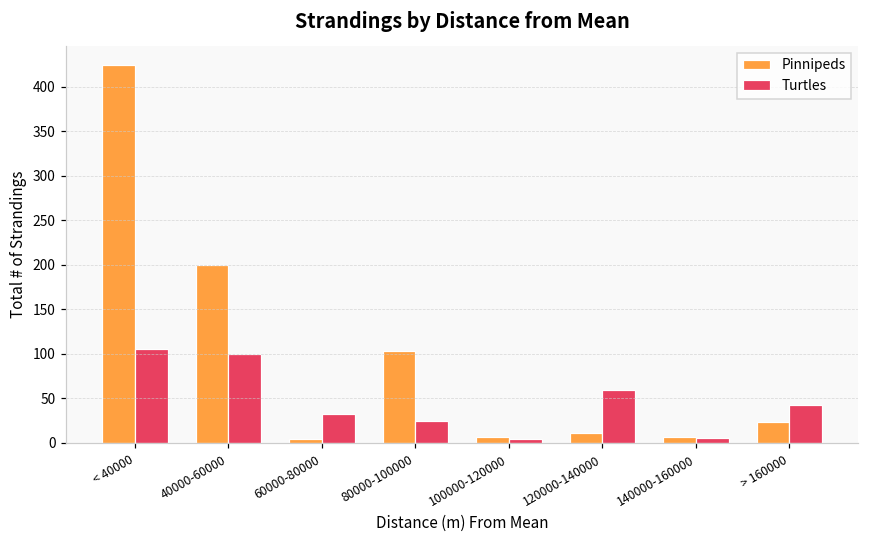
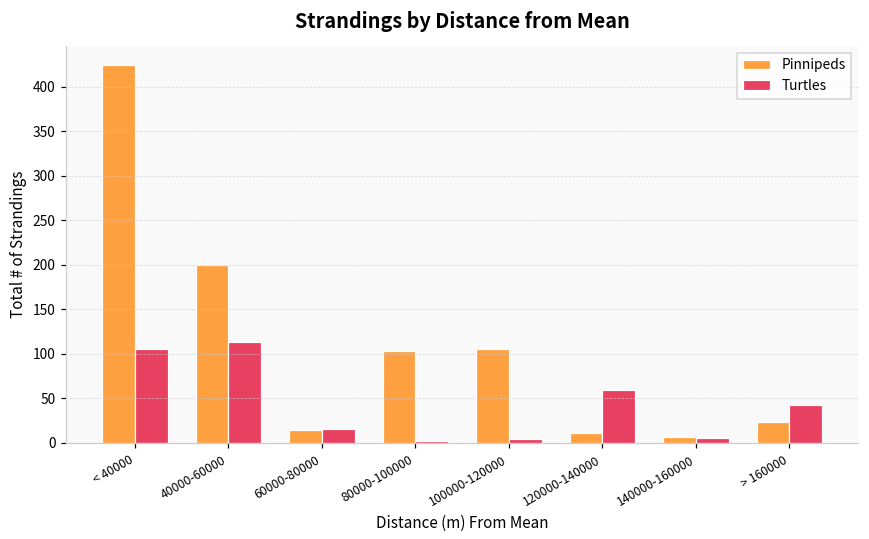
Turtles, 40000-60000: 100 -> 110
Pinnipeds, 60000-80000: 10 -> 20
Turtles, 60000-80000: 30 -> 20
Turtles, 80000-100000: 30 -> 0
Pinnipeds, 100000-120000: 10 -> 110
